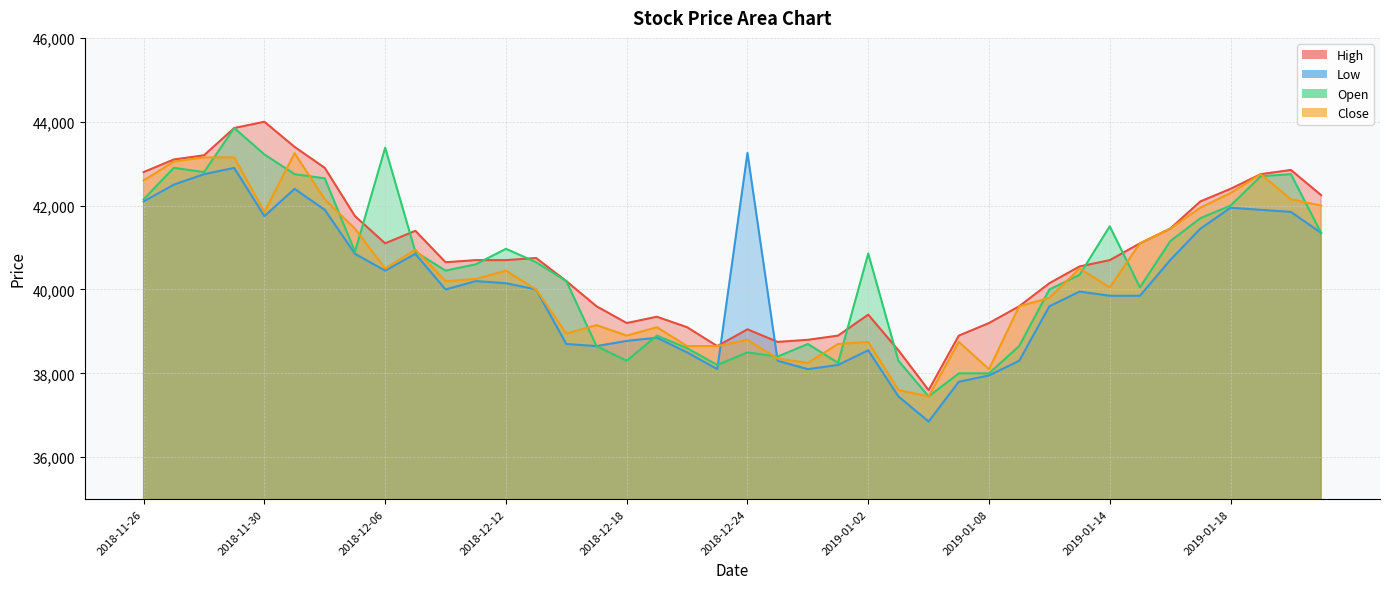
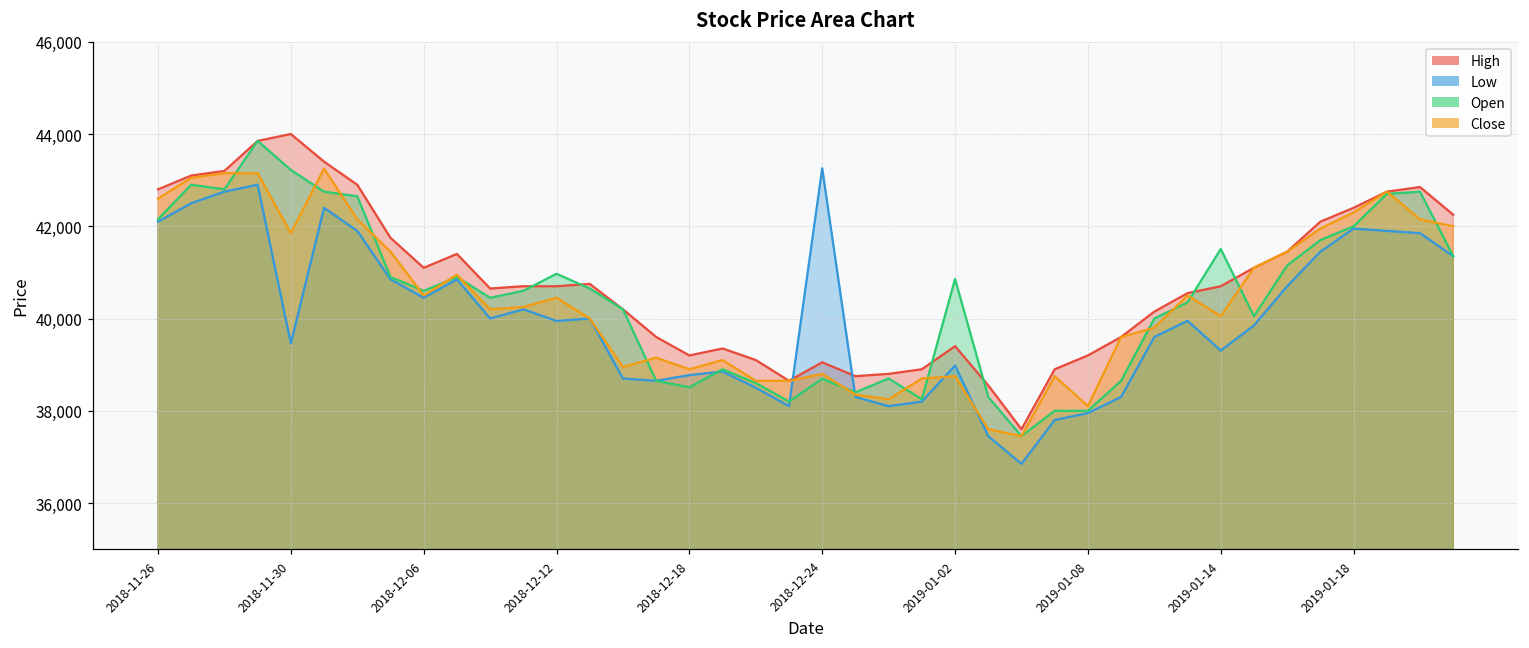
Low, 2018-11-30: 41,800 -> 39,500
Open, 2018-12-06: 43,400 -> 40,600
Low, 2018-12-12: 40,200 -> 39,900
Open, 2018-12-18: 38,300 -> 38,500
Open, 2018-12-24: 38,500 -> 38,700
Low, 2019-01-02: 38,600 -> 39,000
Low, 2019-01-14: 39,900 -> 39,300
